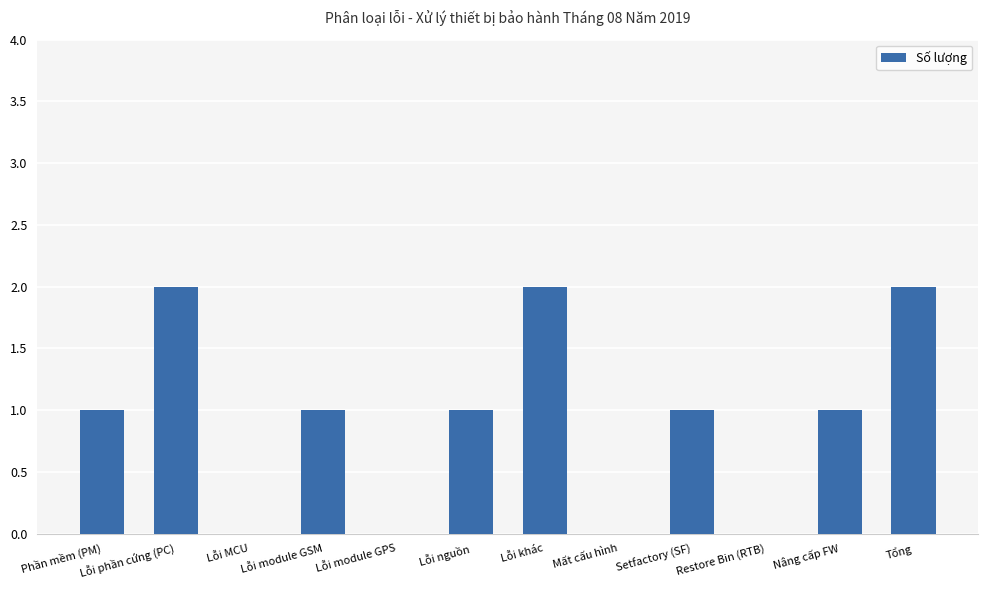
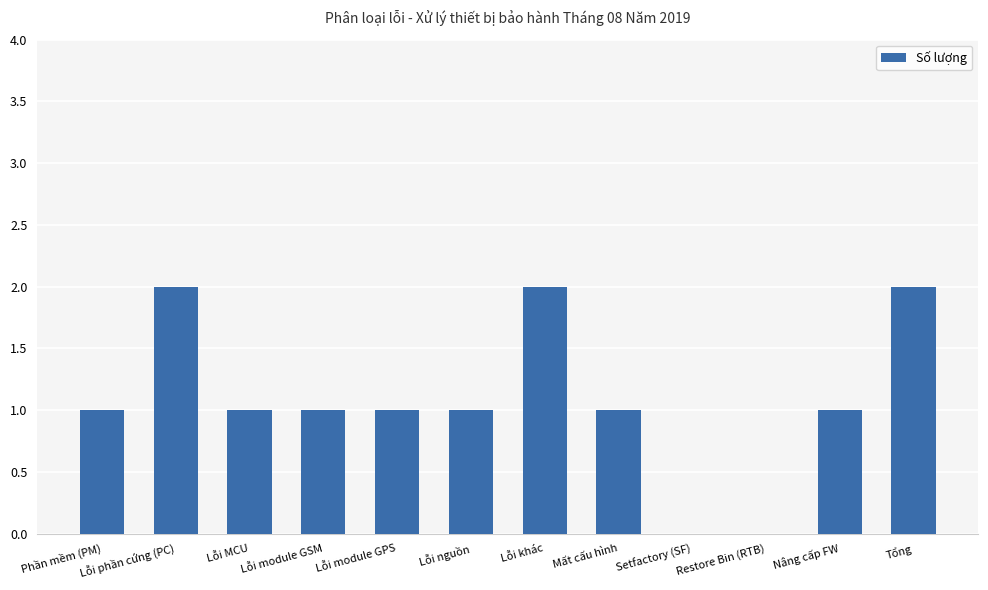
Lỗi MCU: 0 -> 1
Lỗi module GPS: 0 -> 1
Mất cấu hình: 0 -> 1
Setfactory (SF): 1 -> 0
